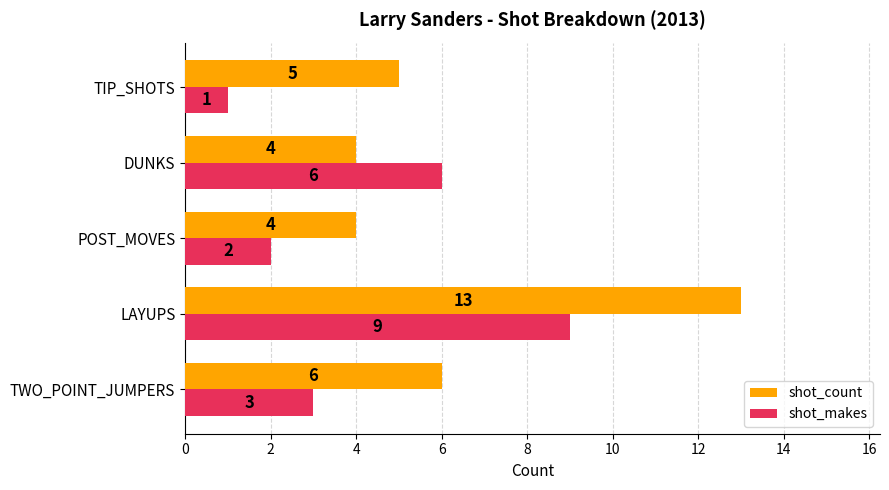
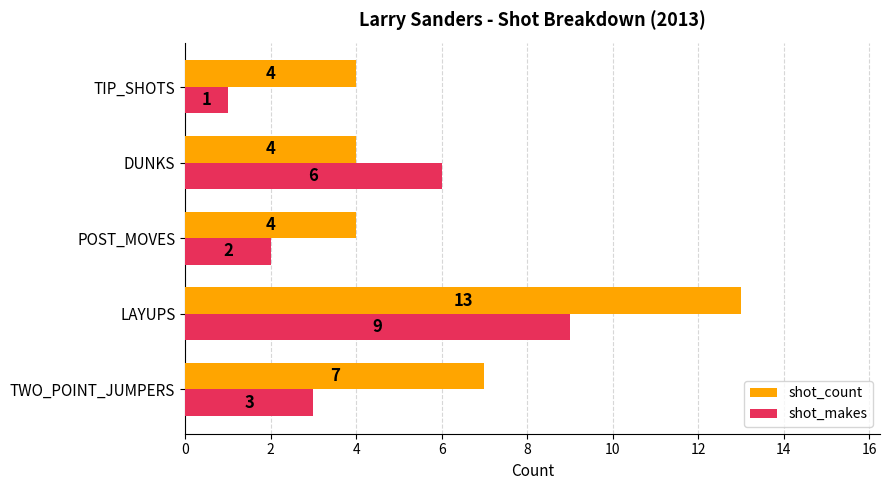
shot_count, TIP_SHOTS: 5 -> 4
shot_count, TWO_POINT_JUMPERS: 6 -> 7
